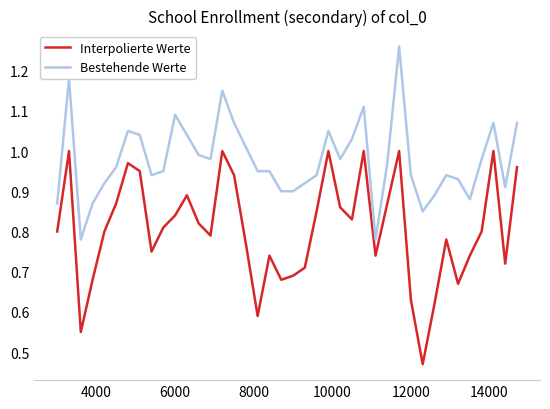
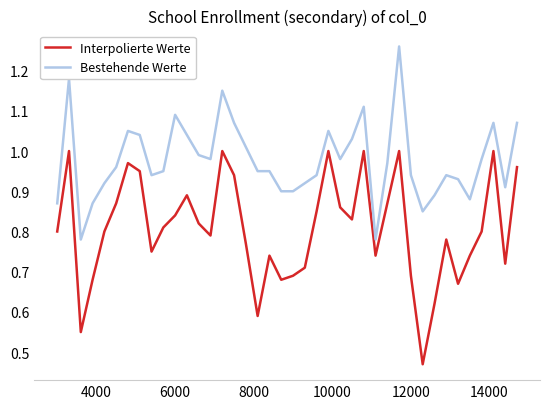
Interpolierte Werte, 12000: 0.63 -> 0.69
